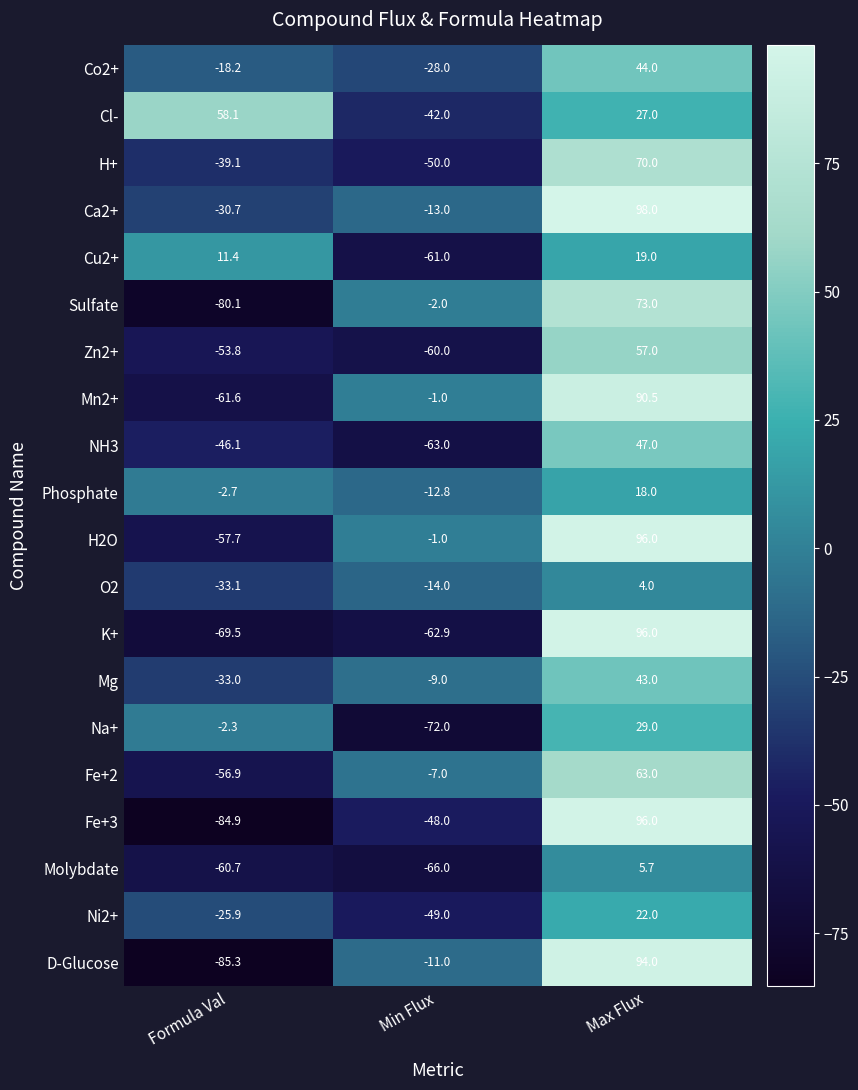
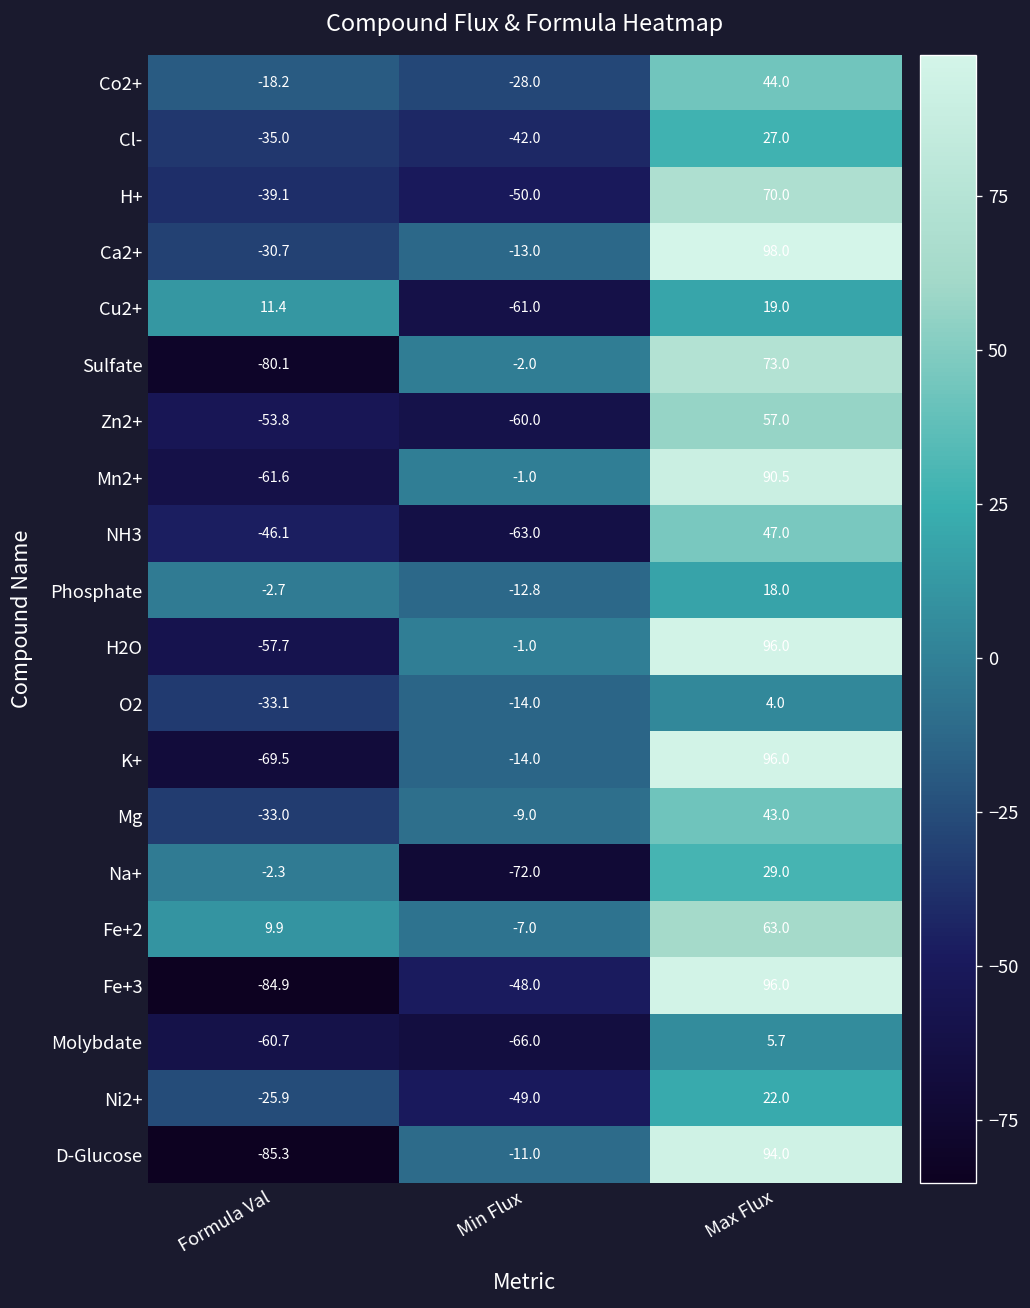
Cl-, Formula Val: 58.1 -> -35.0
K+, Min Flux: -62.9 -> -14.0
Fe+2, Formula Val: -56.9 -> 9.9
